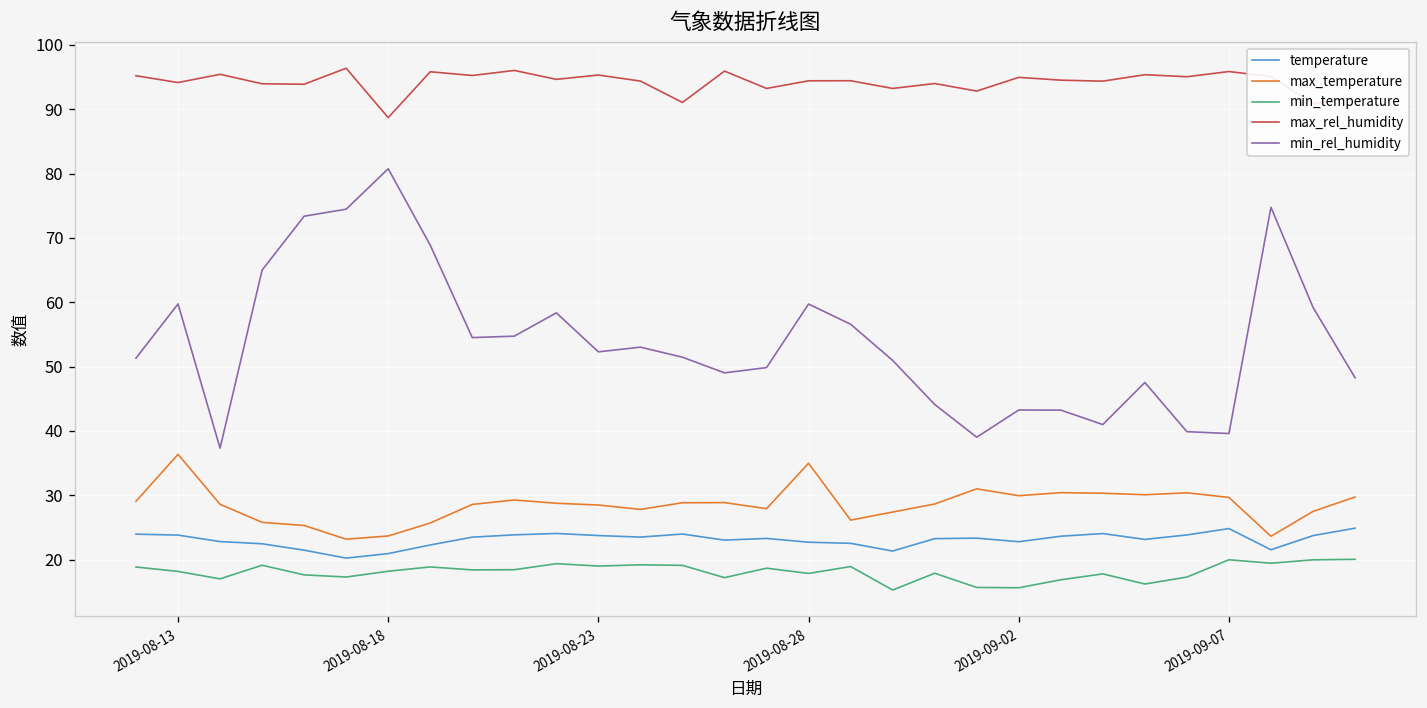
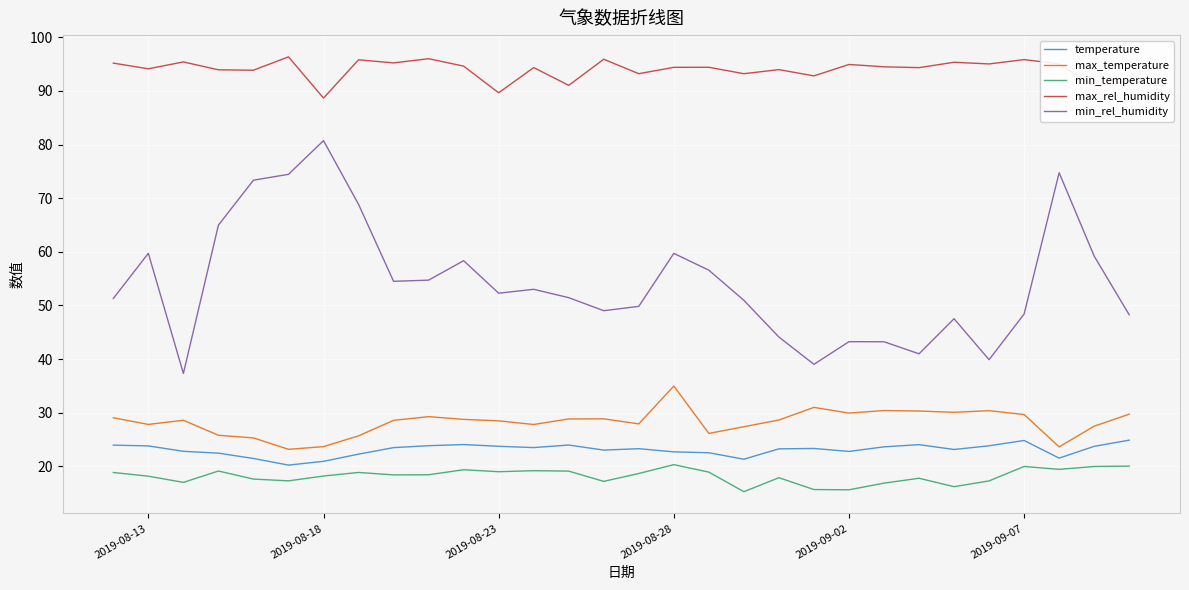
max_temperature, 2019-08-13: 36 -> 28
max_rel_humidity, 2019-08-23: 95 -> 90
min_temperature, 2019-08-28: 18 -> 20
min_rel_humidity, 2019-09-07: 40 -> 48
